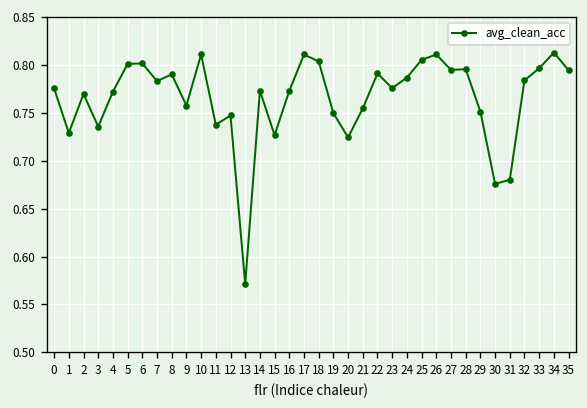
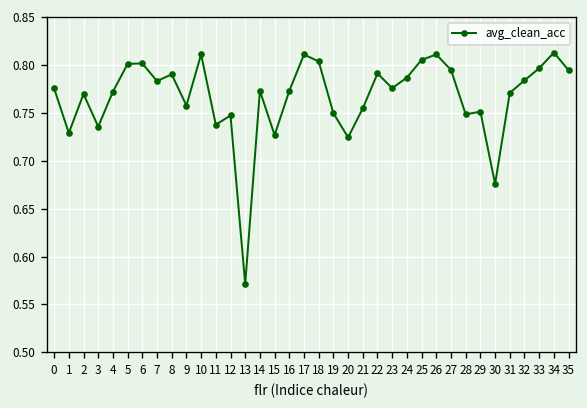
28: 0.80 -> 0.75
31: 0.68 -> 0.77
